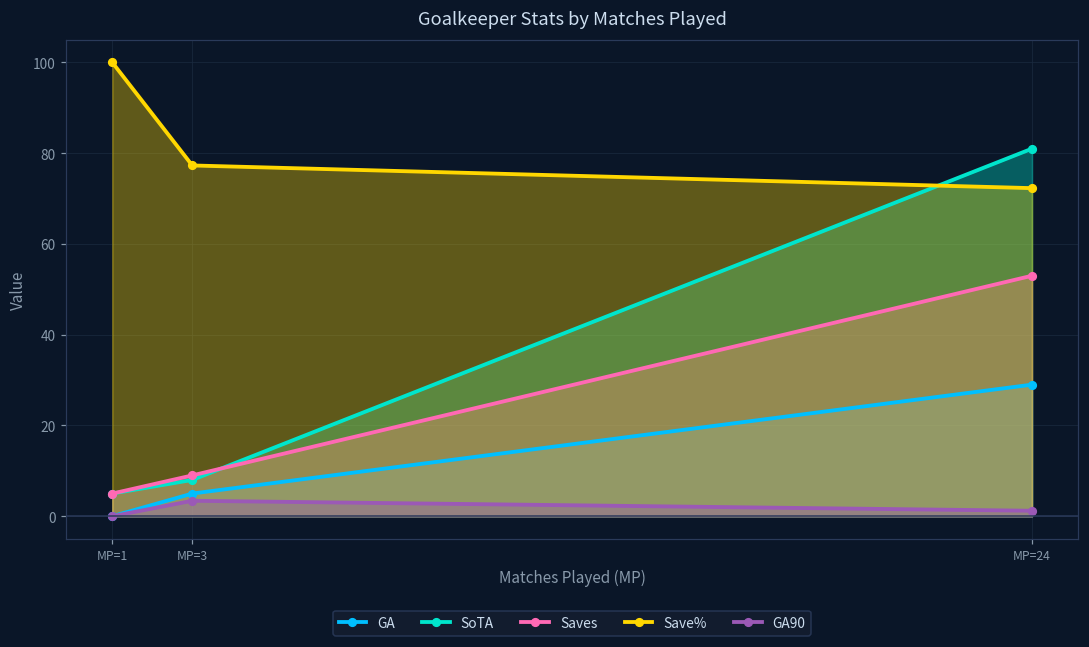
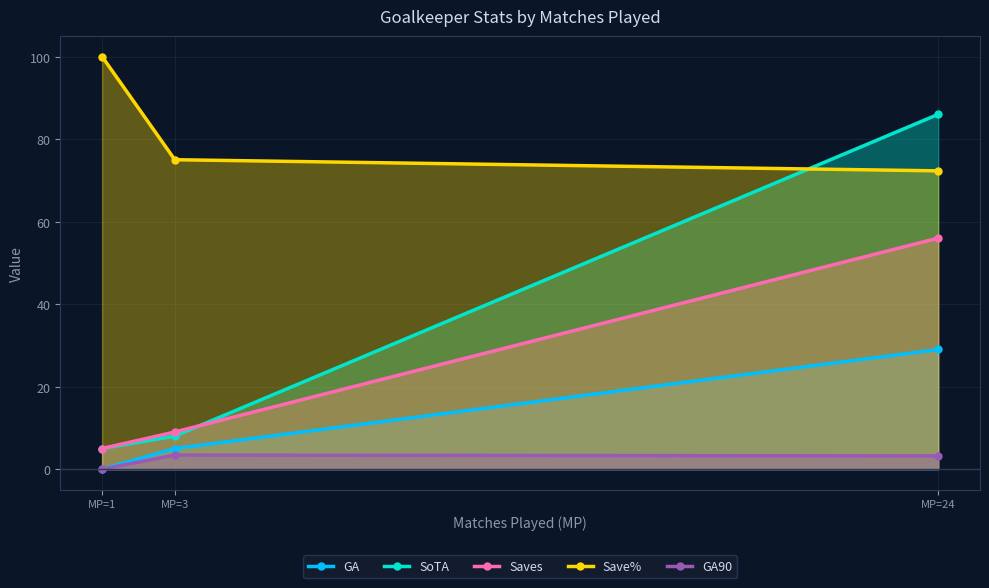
Save%, MP=3: 77 -> 75
SoTA, MP=24: 81 -> 86
Saves, MP=24: 53 -> 56
GA90, MP=24: 1 -> 3
